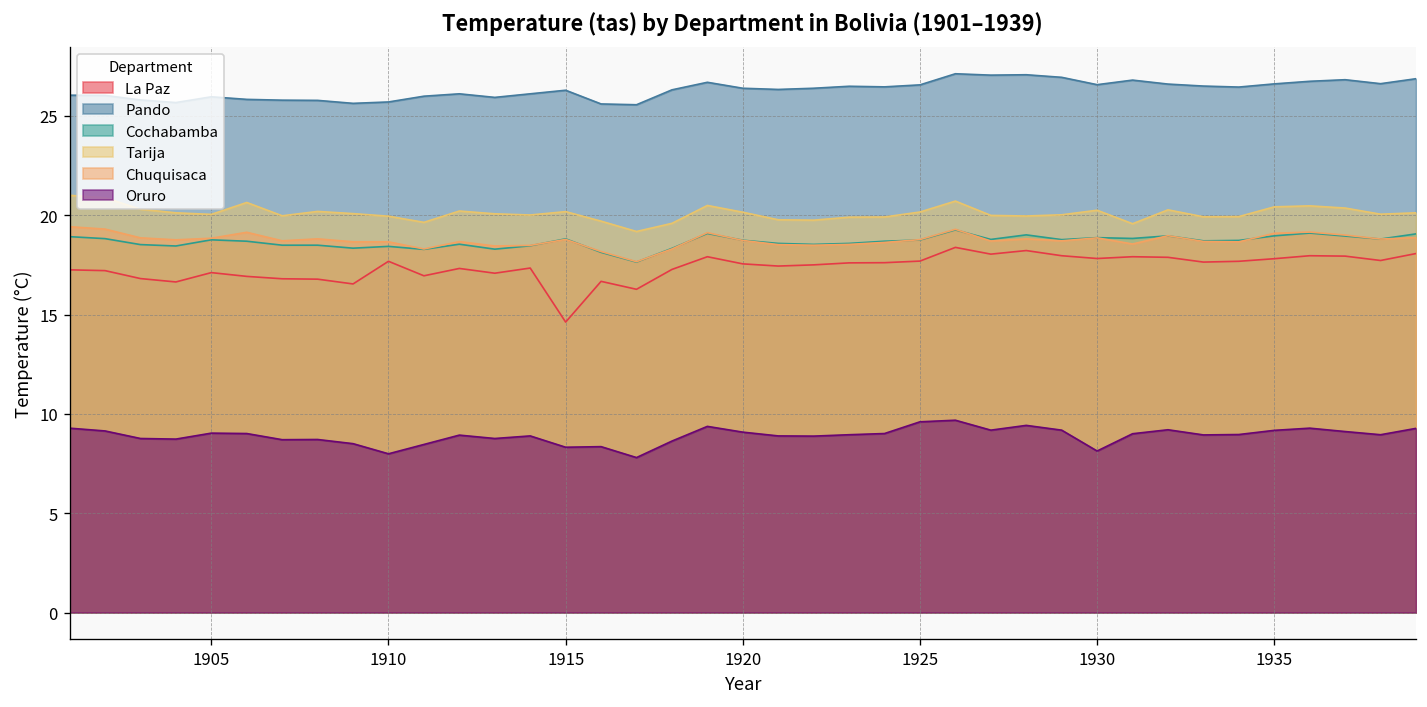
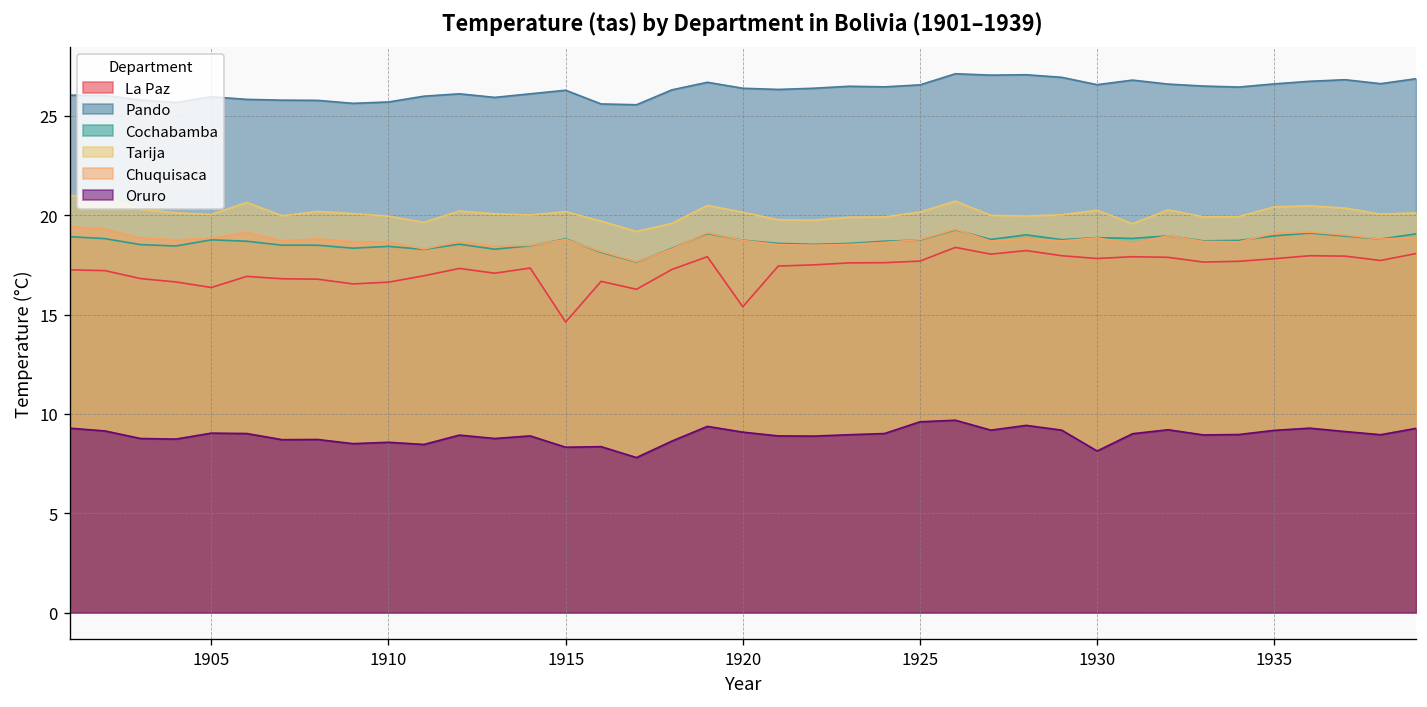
La Paz, 1905: 17.1 -> 16.4
La Paz, 1910: 17.7 -> 16.6
Oruro, 1910: 8.0 -> 8.6
La Paz, 1920: 17.6 -> 15.4
